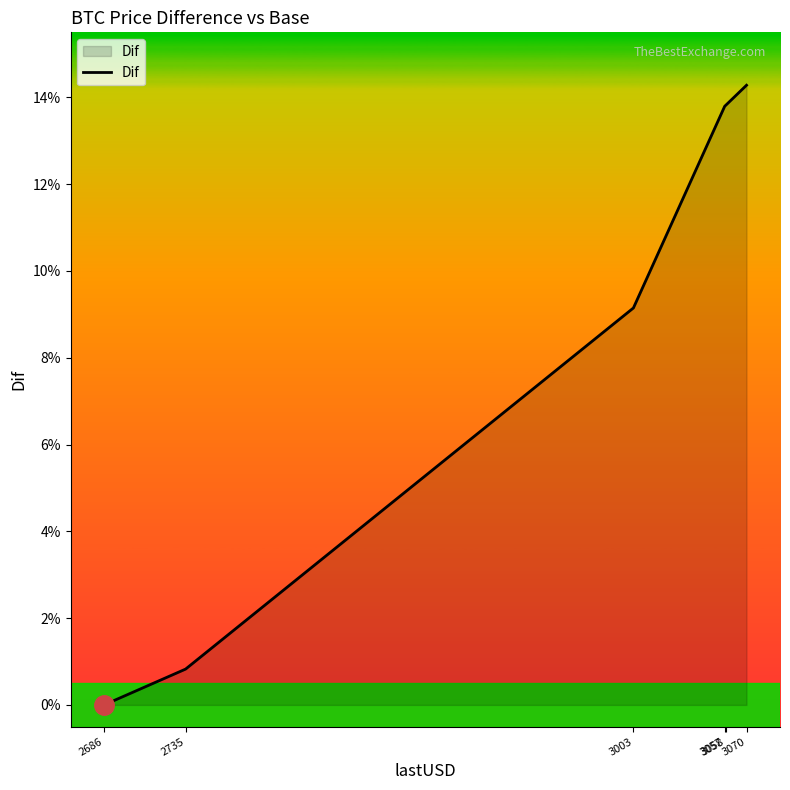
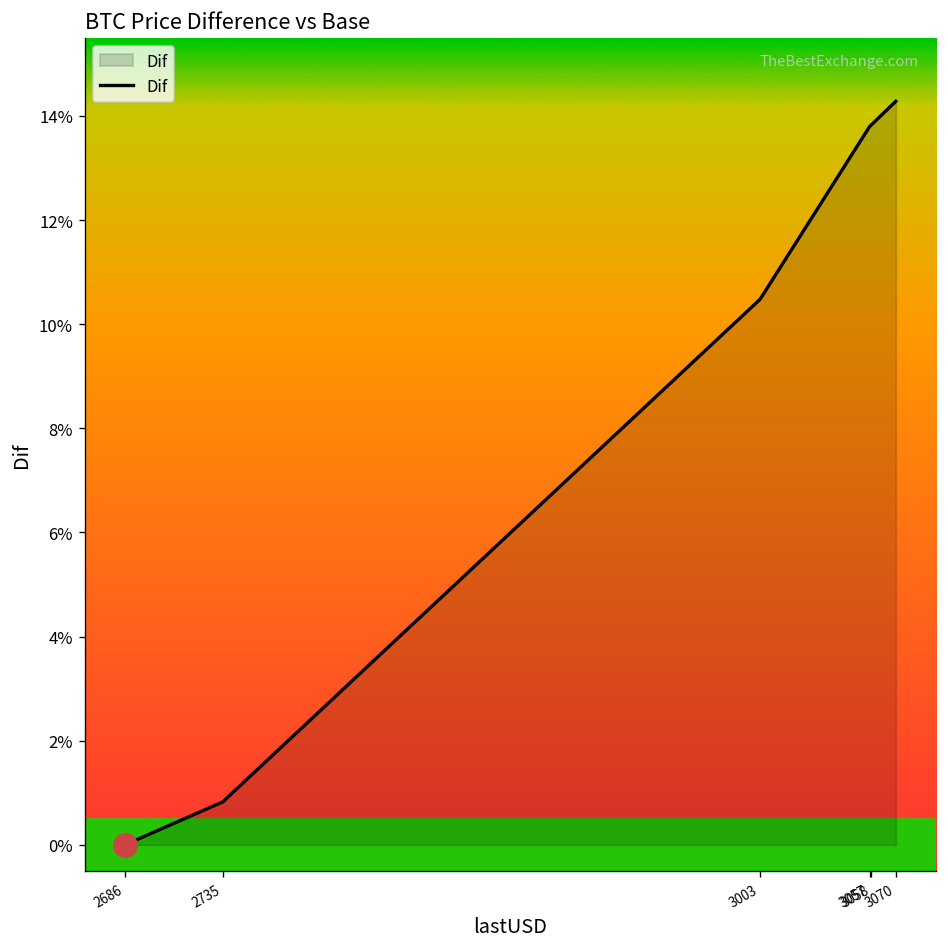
Dif, 3003: 9.1% -> 10.5%
